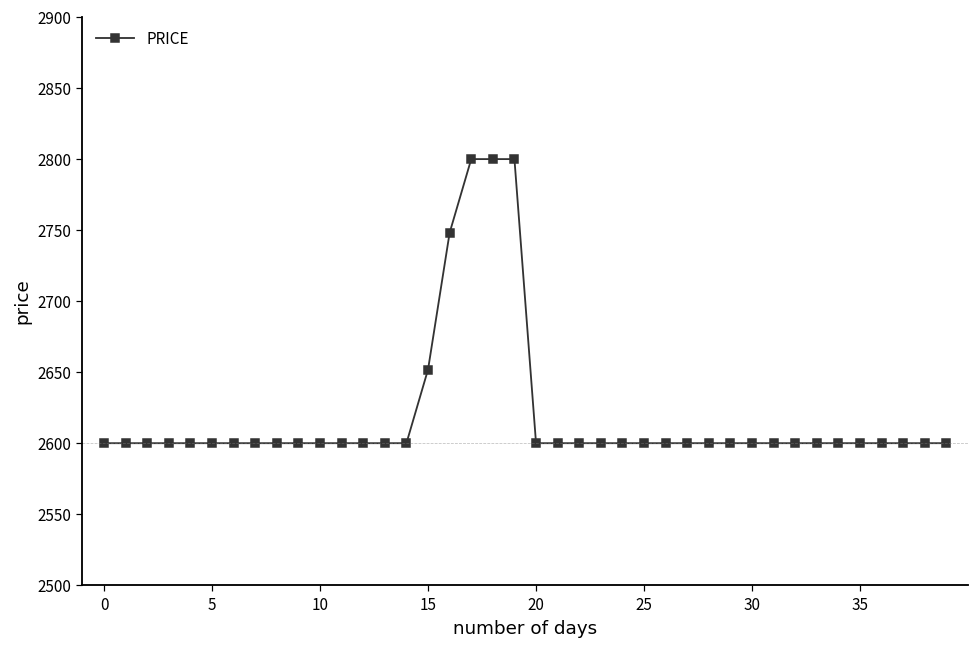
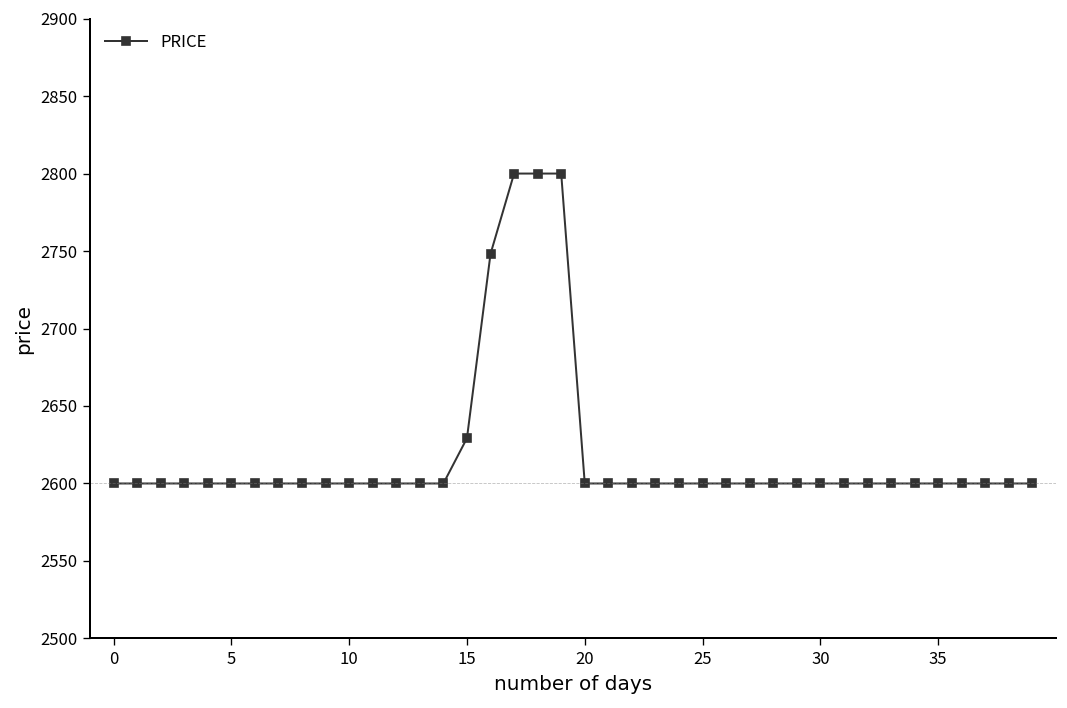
15: 2652 -> 2629
